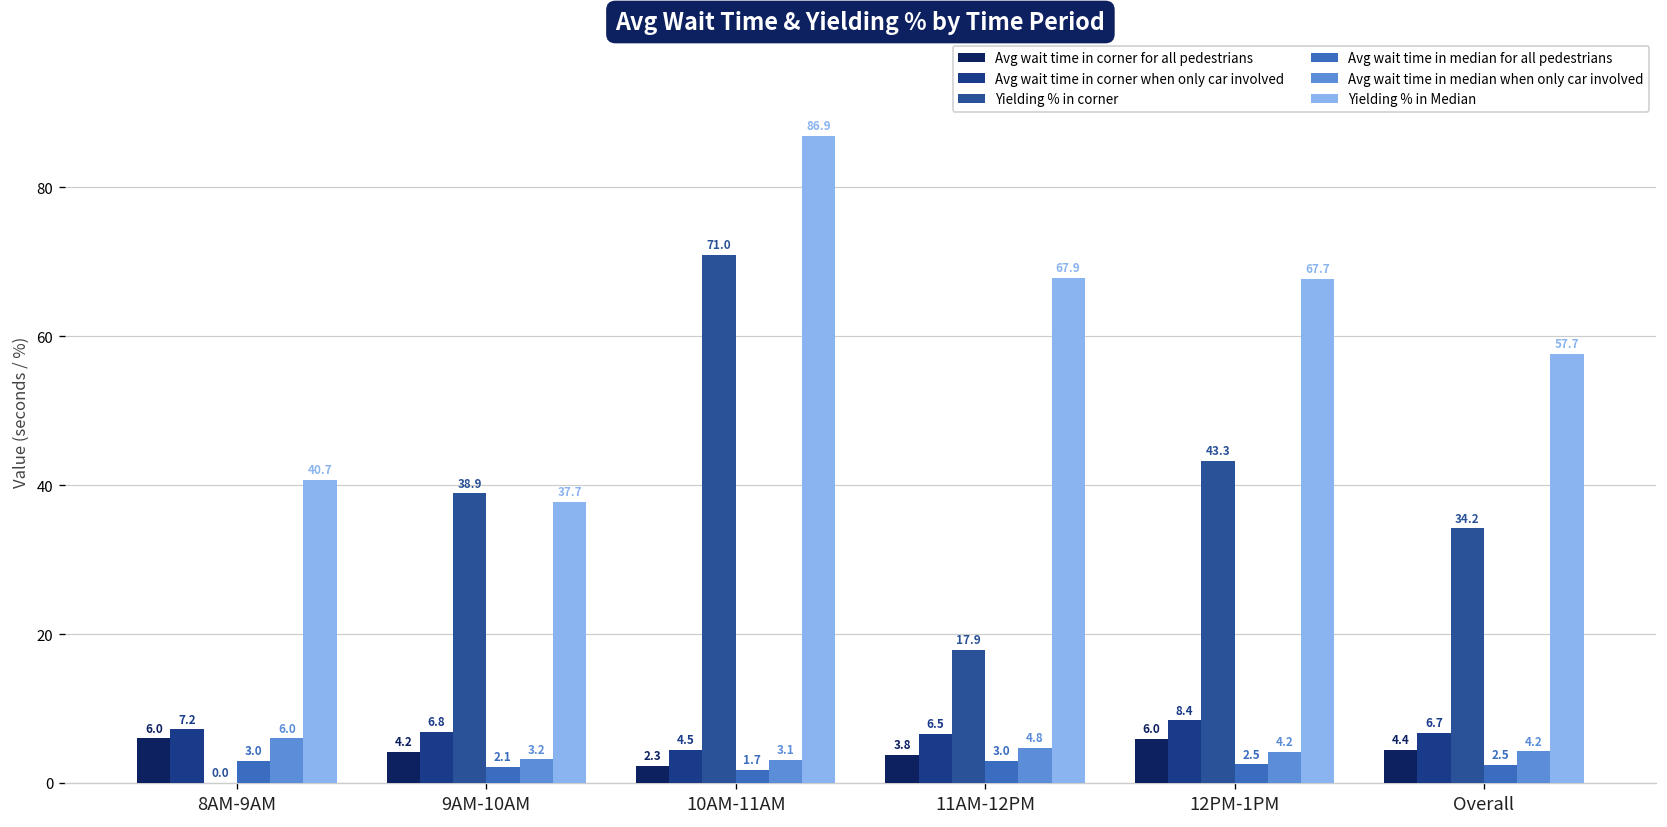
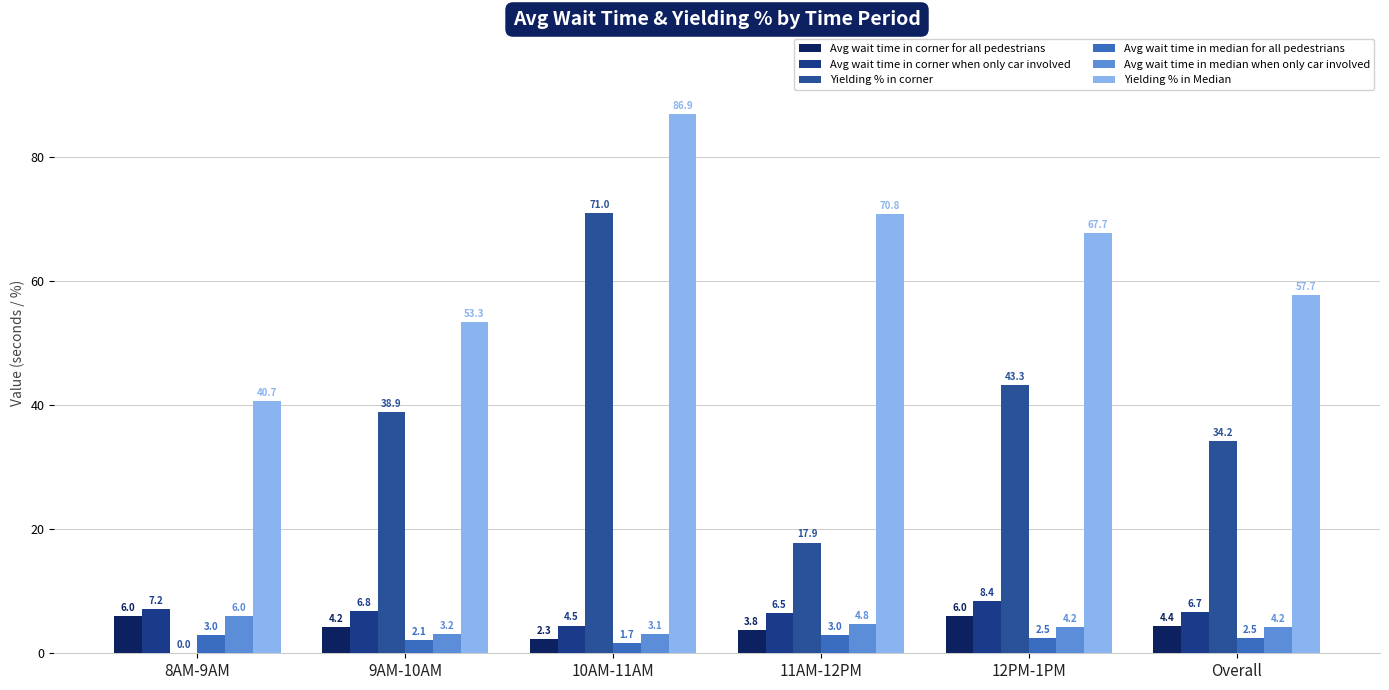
Yielding % in Median, 9AM-10AM: 37.7 -> 53.3
Yielding % in Median, 11AM-12PM: 67.9 -> 70.8
